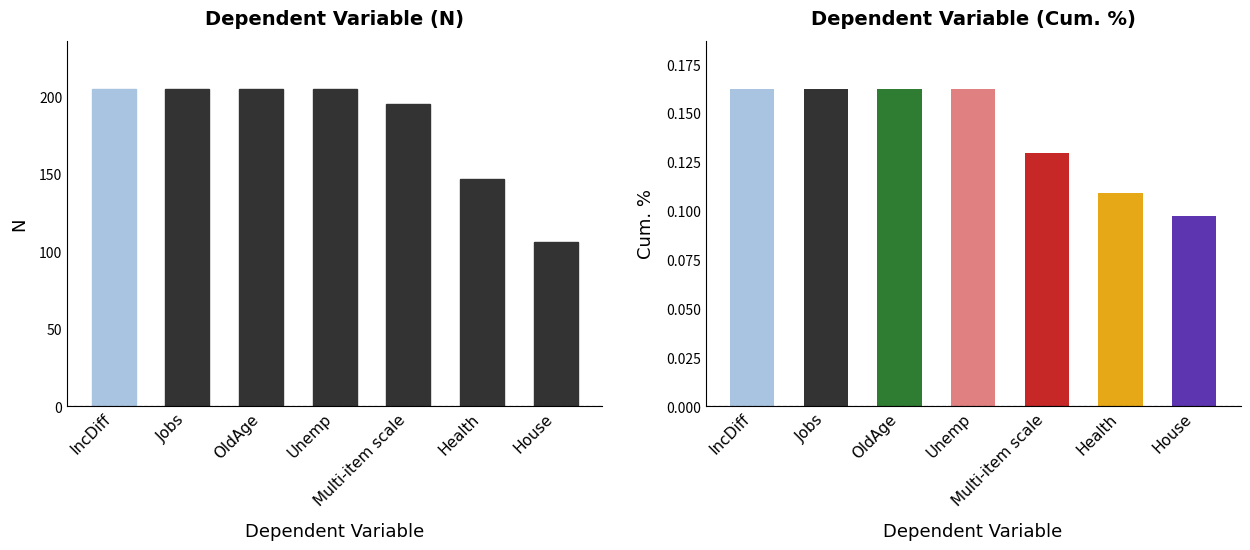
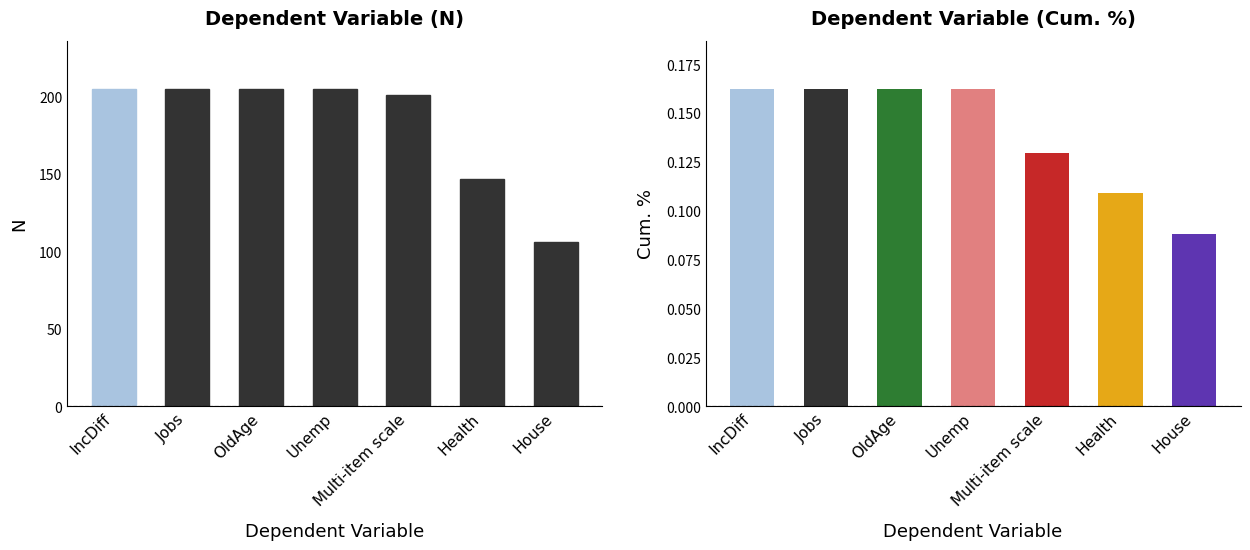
Dependent Variable (N), Multi-item scale: 195 -> 201
Dependent Variable (Cum. %), House: 0.098 -> 0.088
